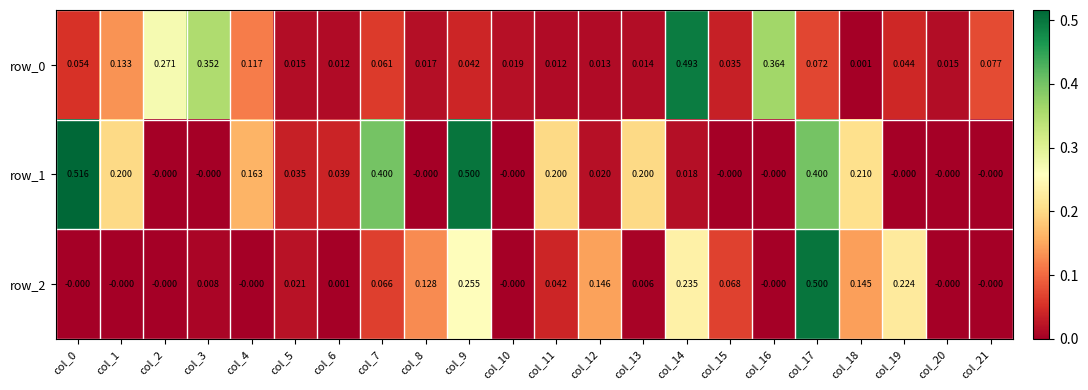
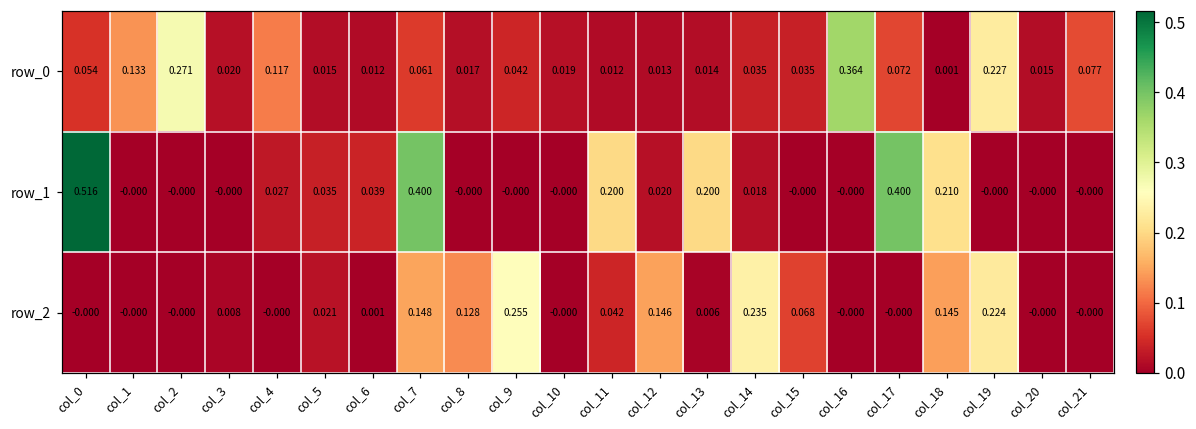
row_0, col_3: 0.352 -> 0.020
row_0, col_14: 0.493 -> 0.035
row_0, col_19: 0.044 -> 0.227
row_1, col_1: 0.200 -> -0.000
row_1, col_4: 0.163 -> 0.027
row_1, col_9: 0.500 -> -0.000
row_2, col_7: 0.066 -> 0.148
row_2, col_17: 0.500 -> -0.000
